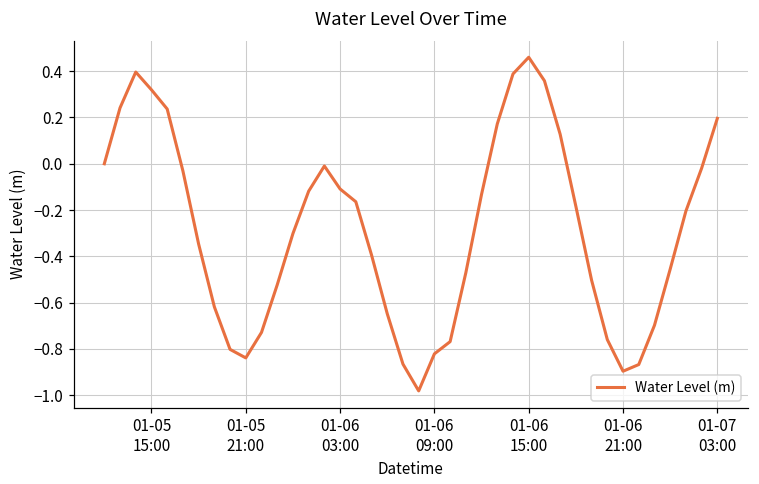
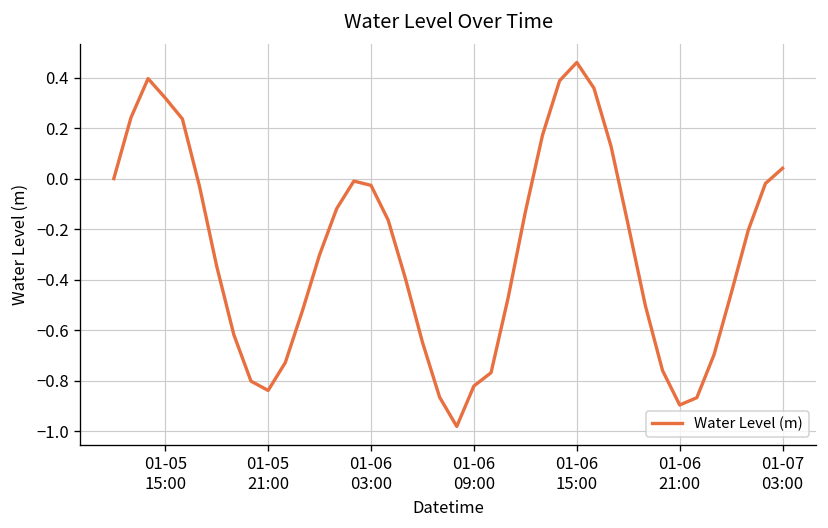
01-06 03:00: -0.11 -> -0.03
01-07 03:00: 0.20 -> 0.04
